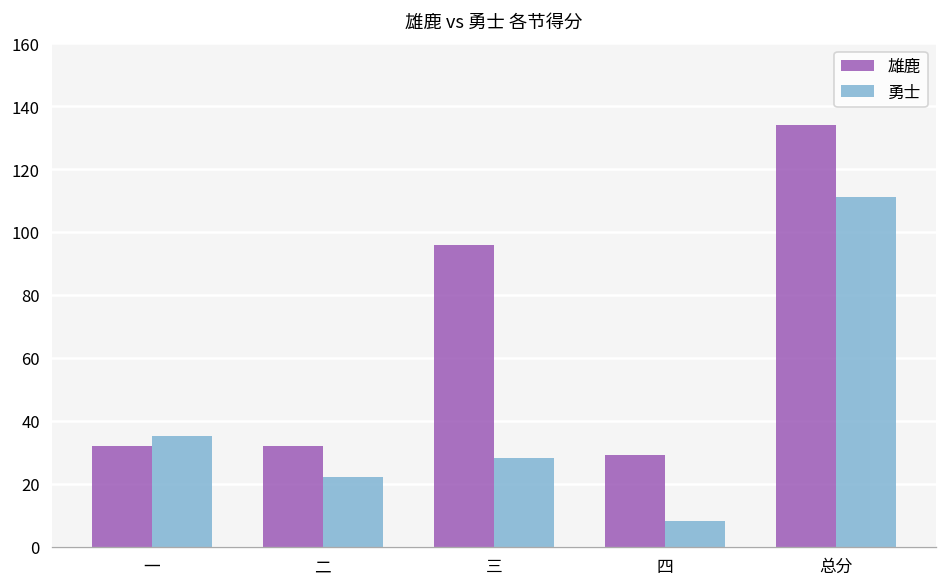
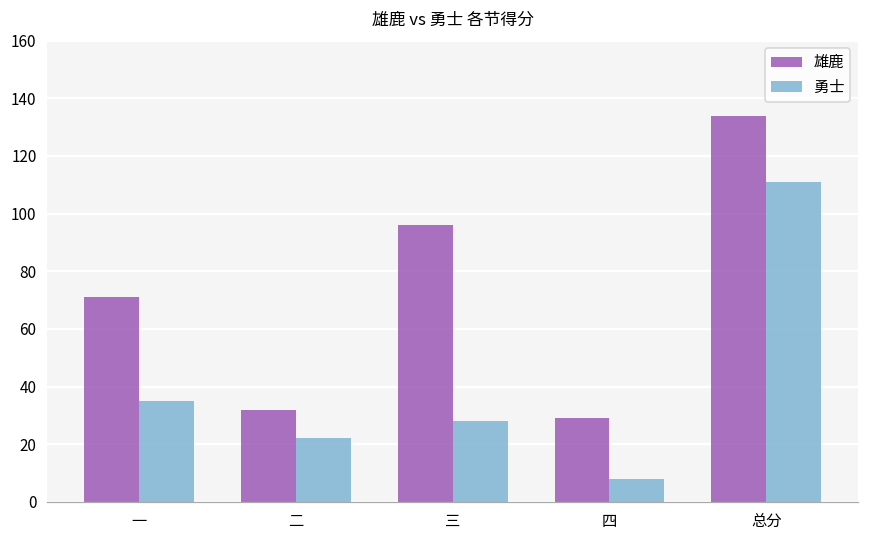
雄鹿, 一: 32 -> 71
